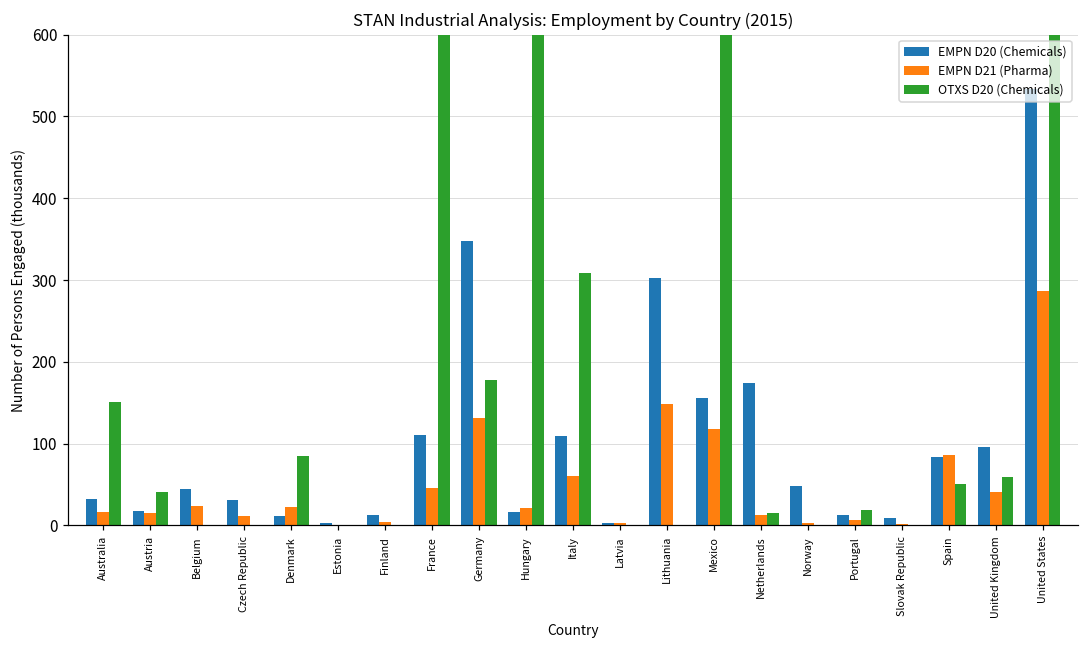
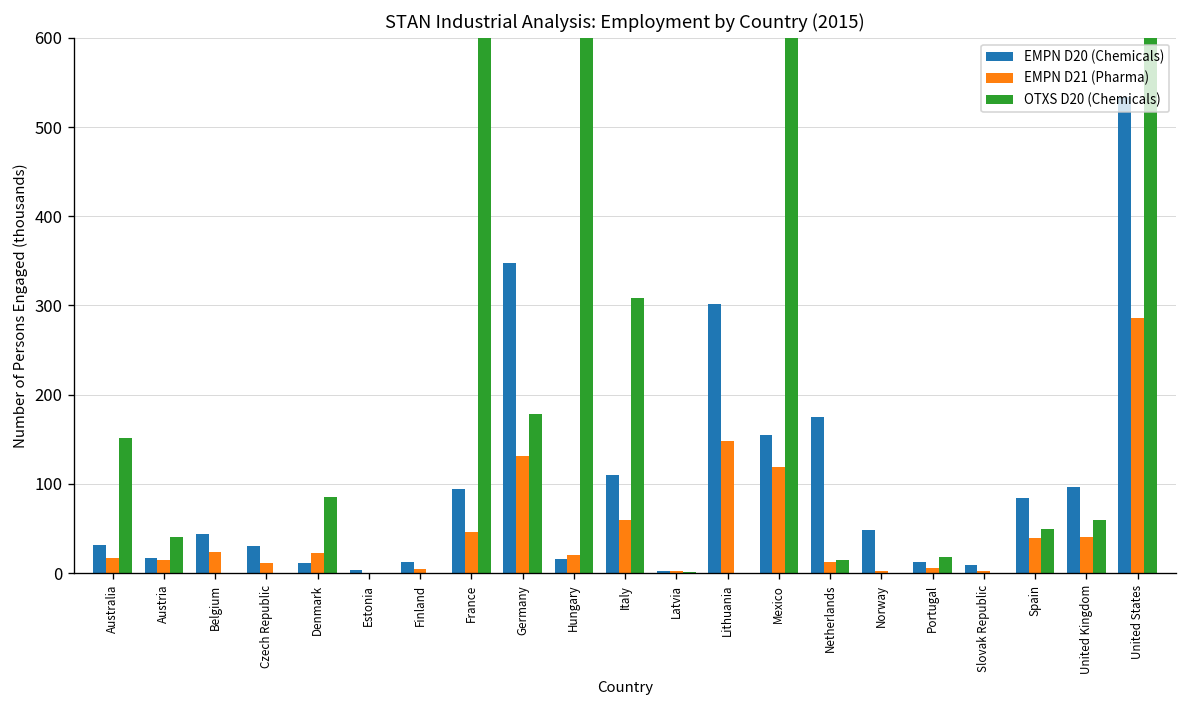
EMPN D20 (Chemicals), France: 110 -> 90
EMPN D21 (Pharma), Spain: 90 -> 40
